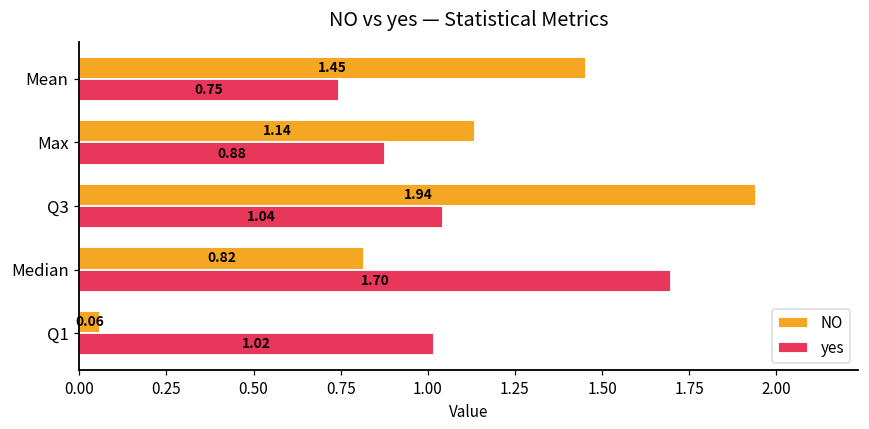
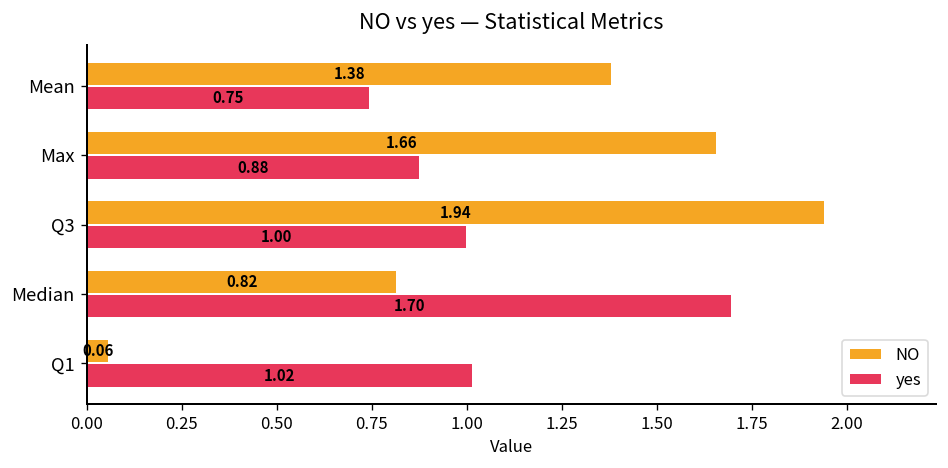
NO, Mean: 1.45 -> 1.38
NO, Max: 1.14 -> 1.66
yes, Q3: 1.04 -> 1.00
